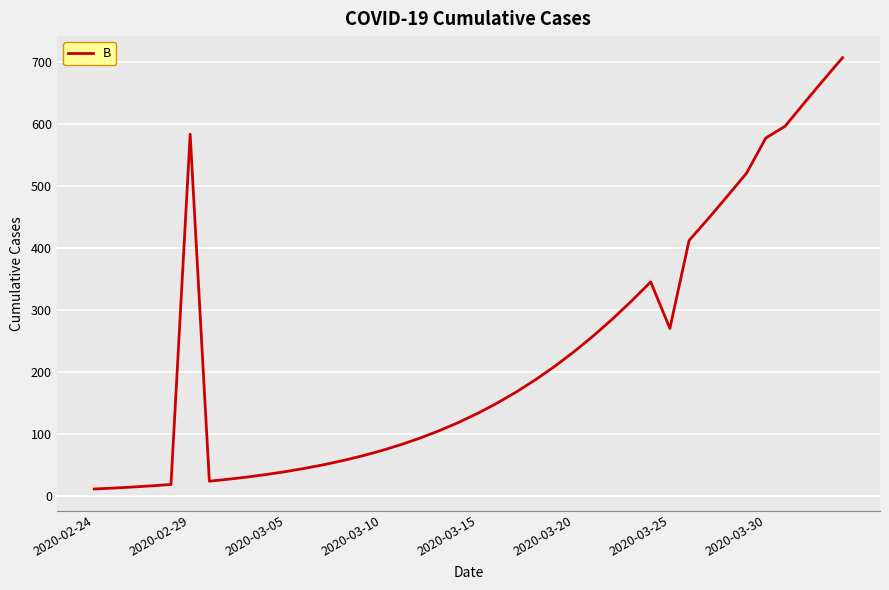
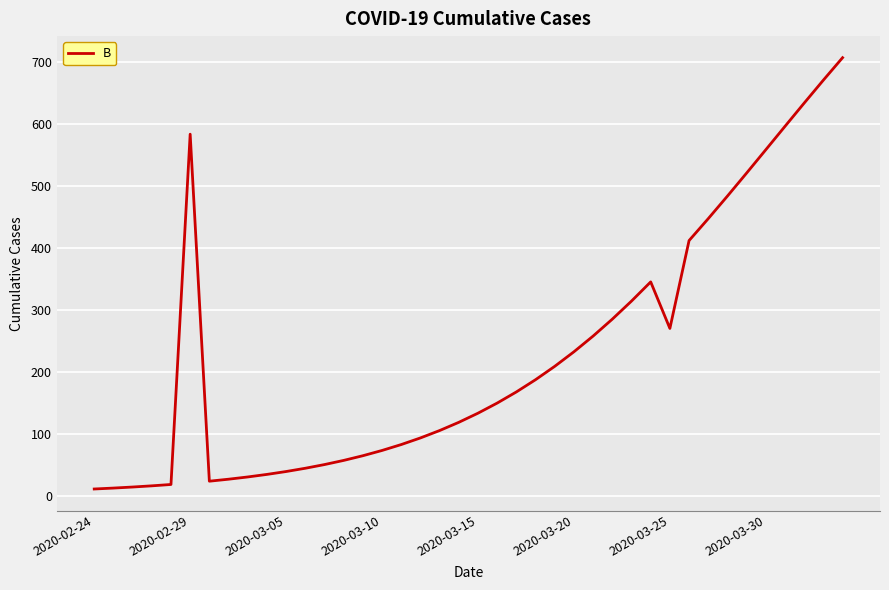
2020-03-30: 580 -> 560
